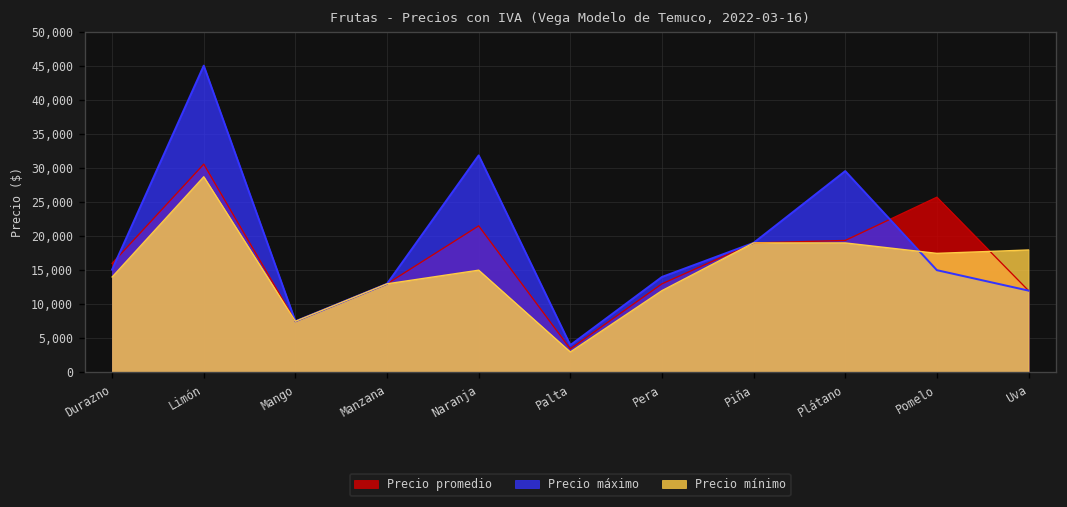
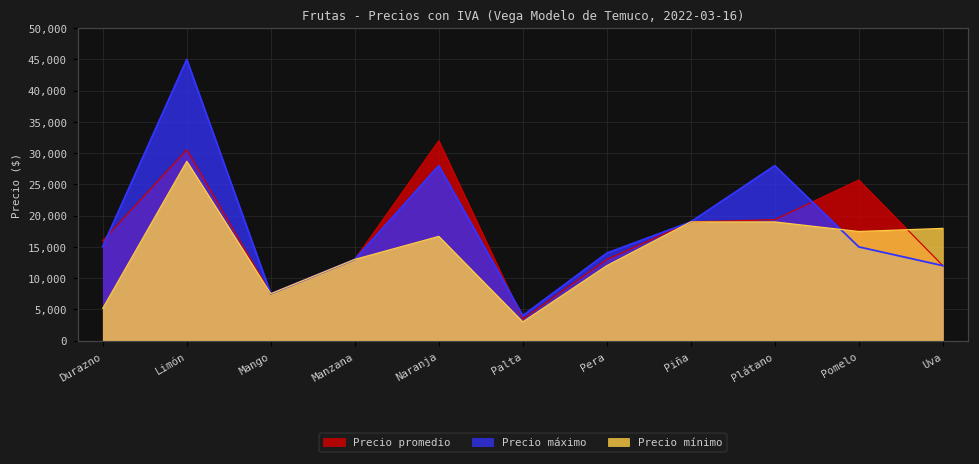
Precio mínimo, Durazno: 14,000 -> 5,000
Precio promedio, Naranja: 22,000 -> 32,000
Precio máximo, Naranja: 32,000 -> 28,000
Precio mínimo, Naranja: 15,000 -> 17,000
Precio máximo, Plátano: 30,000 -> 28,000
